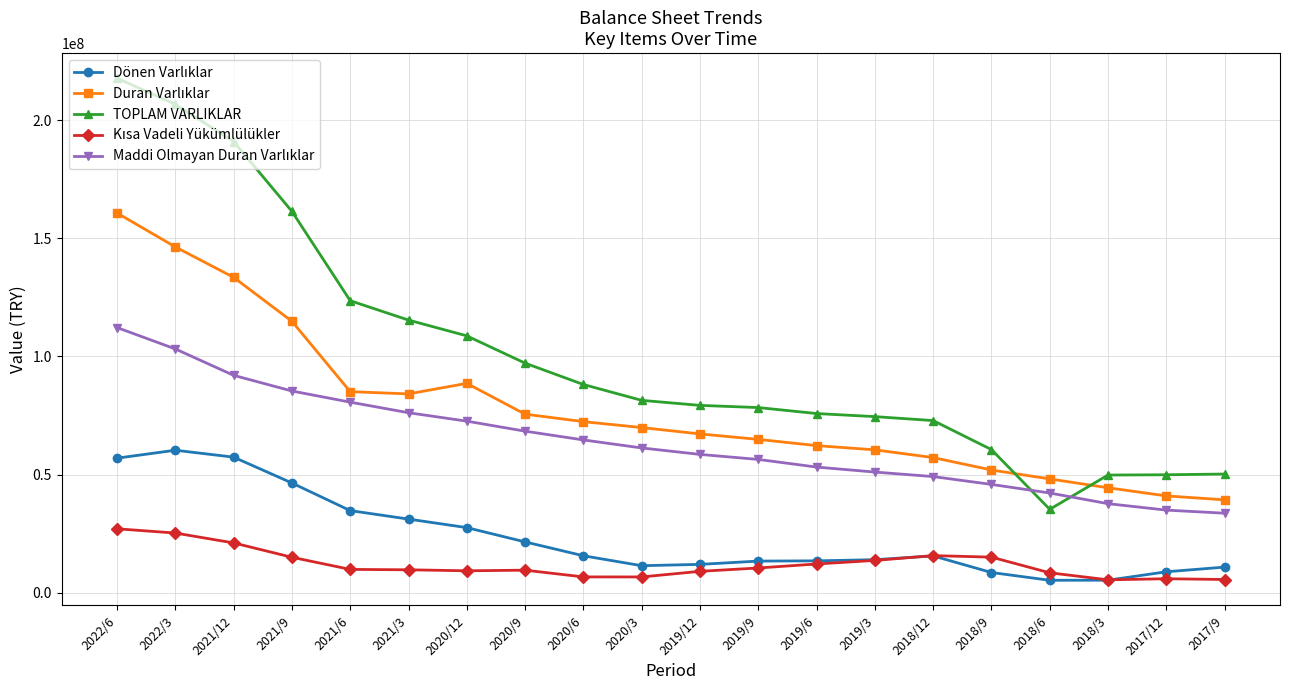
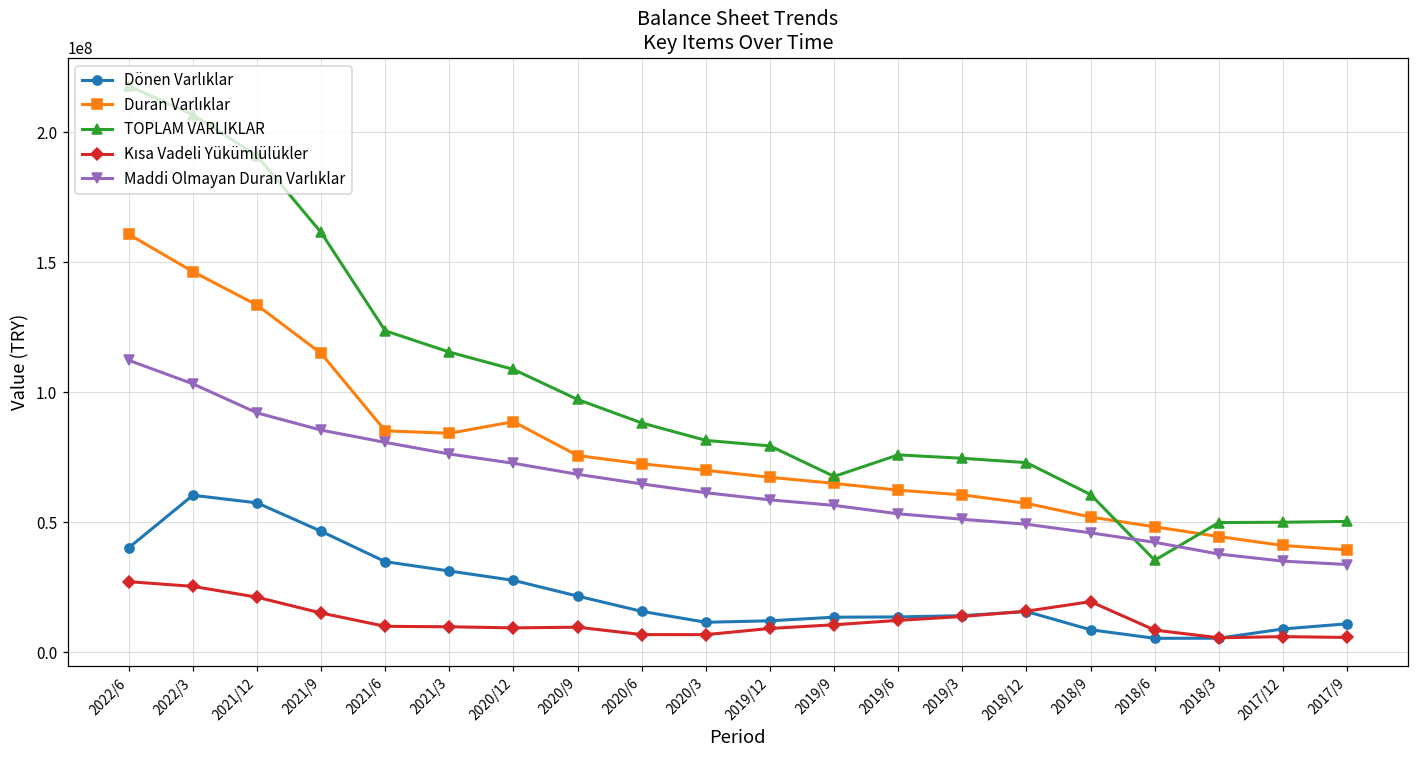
Dönen Varlıklar, 2022/6: 57000000 -> 40000000
TOPLAM VARLIKLAR, 2019/9: 78000000 -> 68000000
Kısa Vadeli Yükümlülükler, 2018/9: 15000000 -> 19000000
